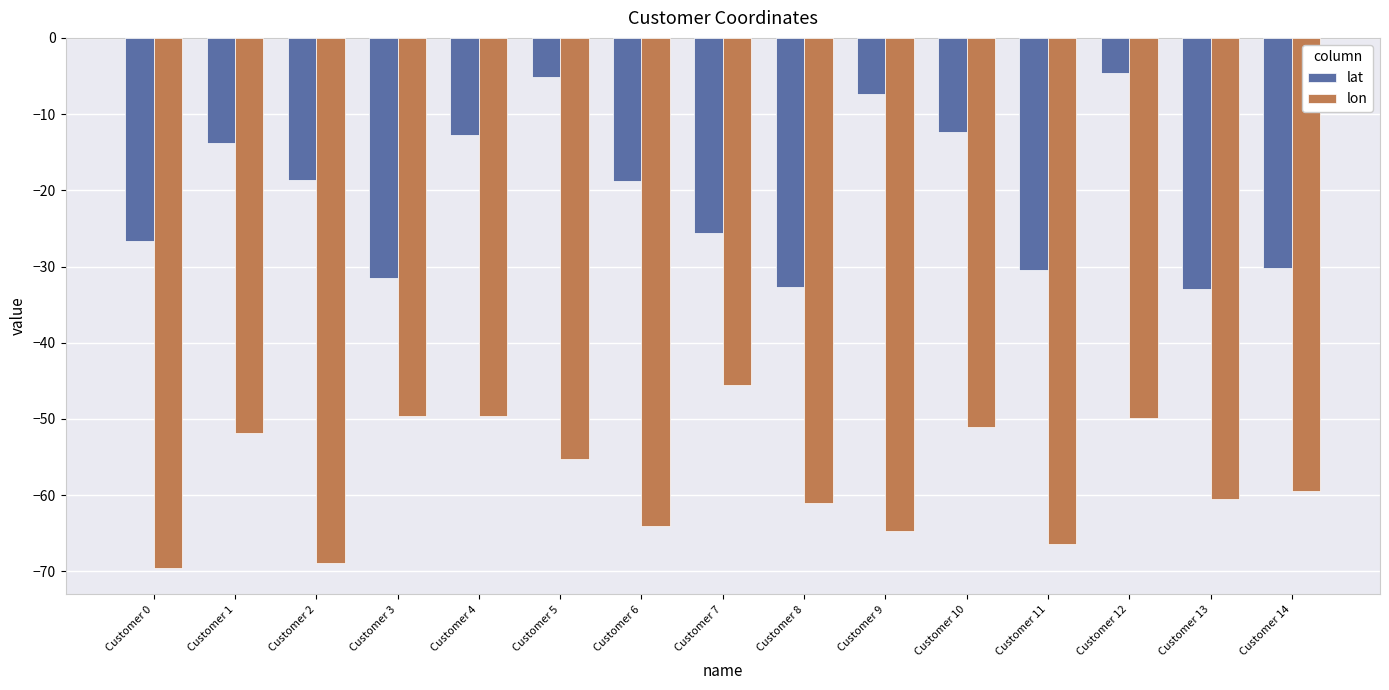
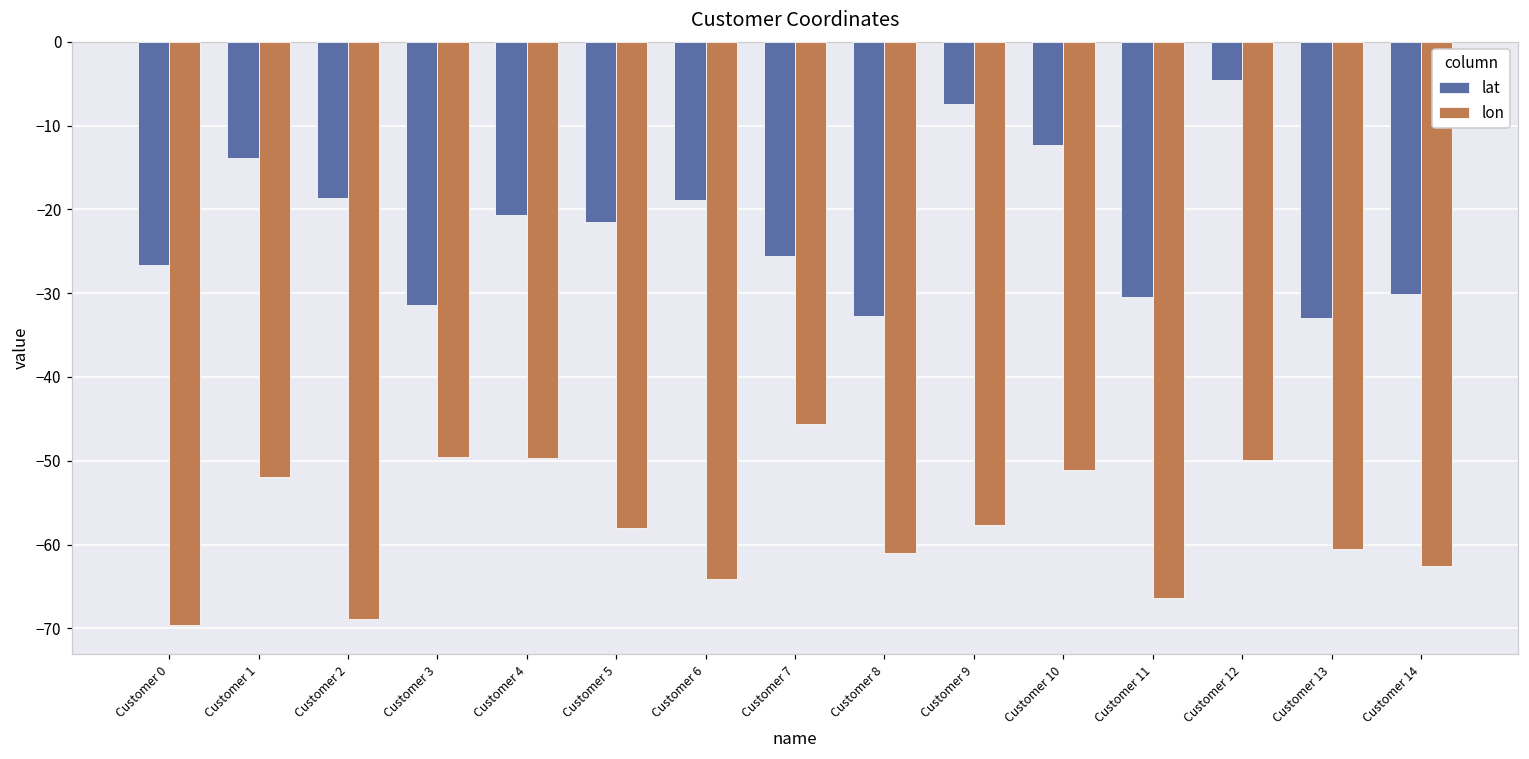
lat, Customer 4: -13 -> -21
lat, Customer 5: -5 -> -21
lon, Customer 5: -55 -> -58
lon, Customer 9: -65 -> -58
lon, Customer 14: -59 -> -63
